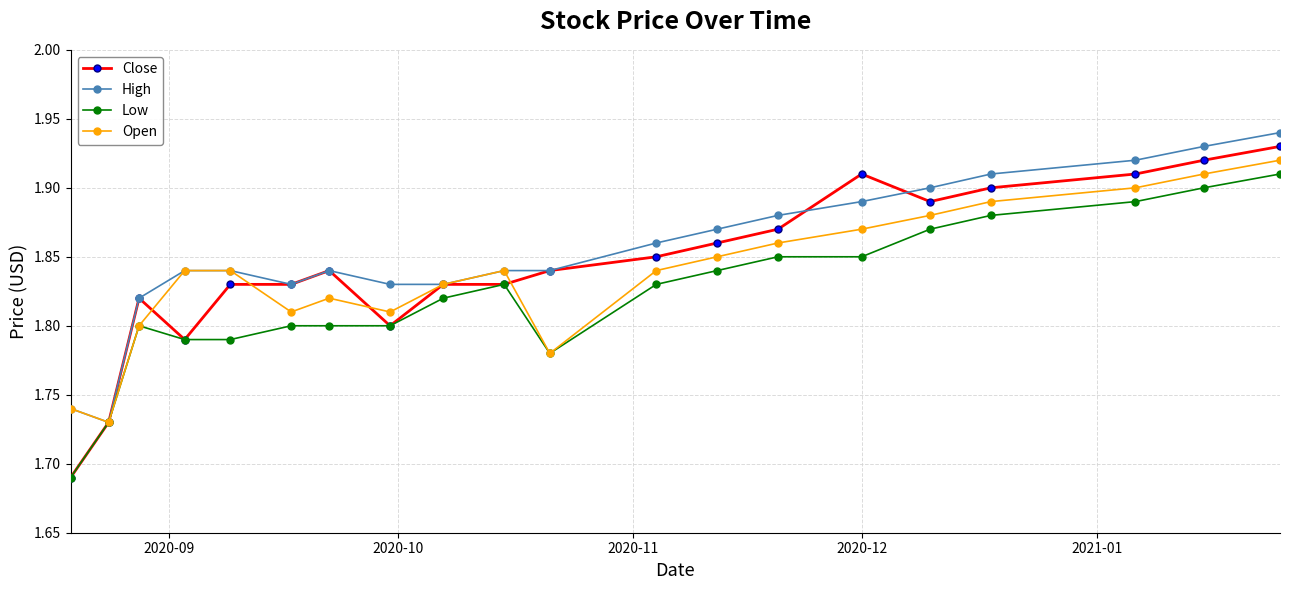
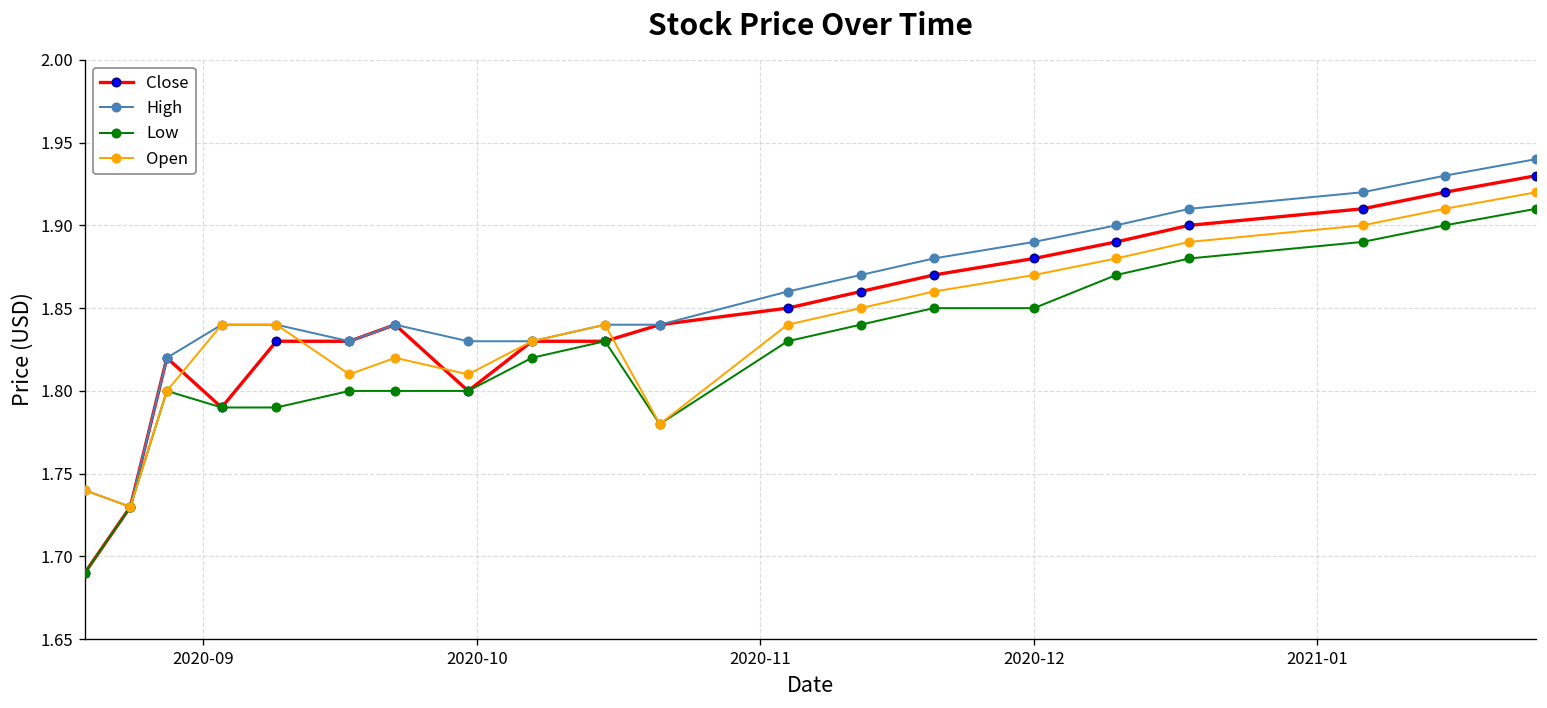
Close, 2020-12: 1.91 -> 1.88
